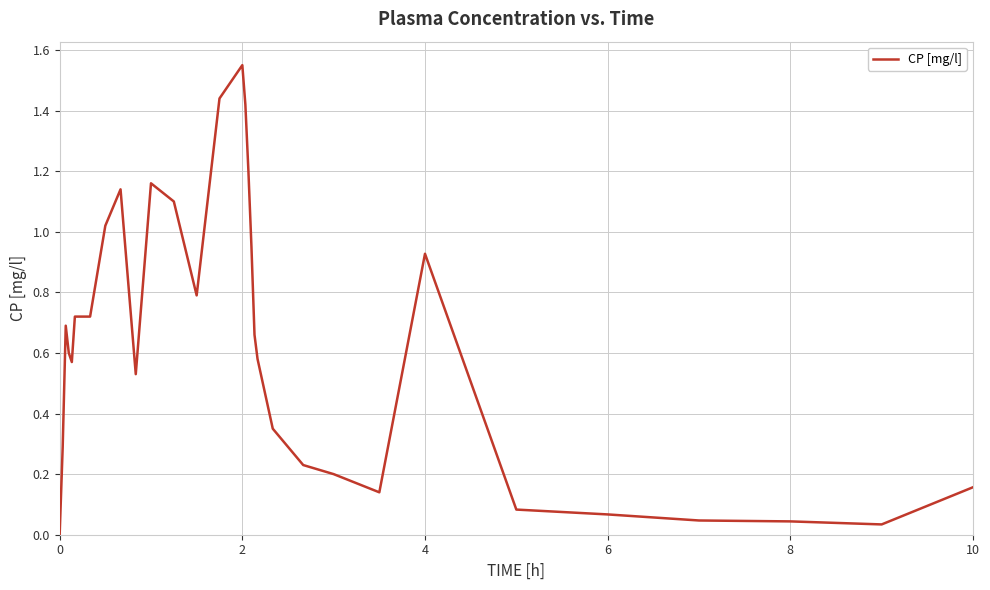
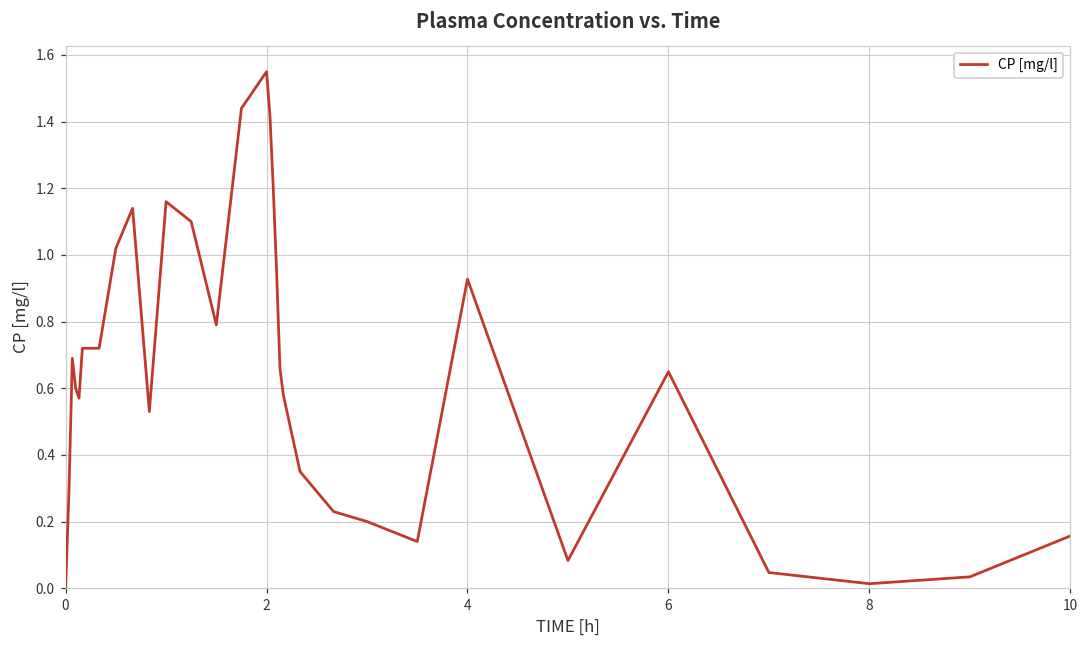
6: 0.07 -> 0.65
8: 0.04 -> 0.01
